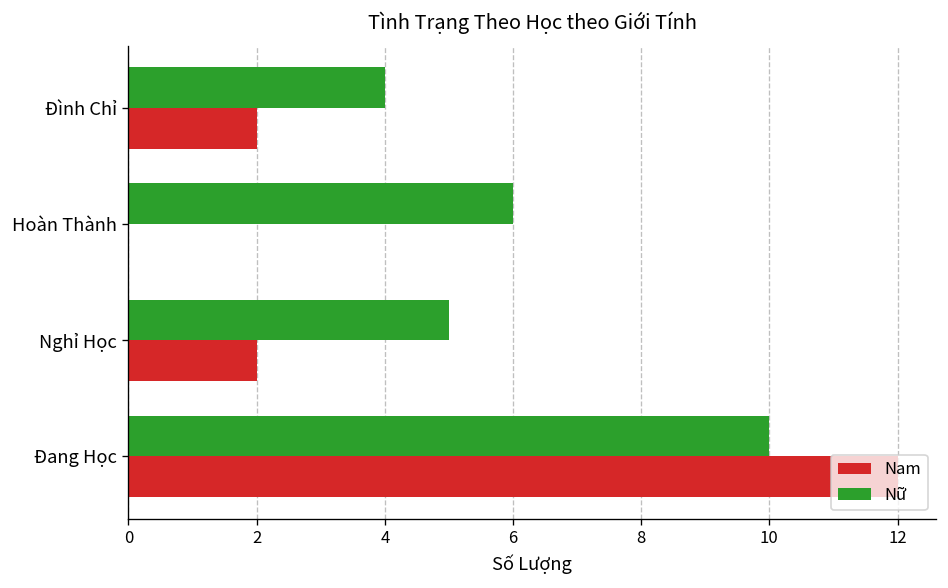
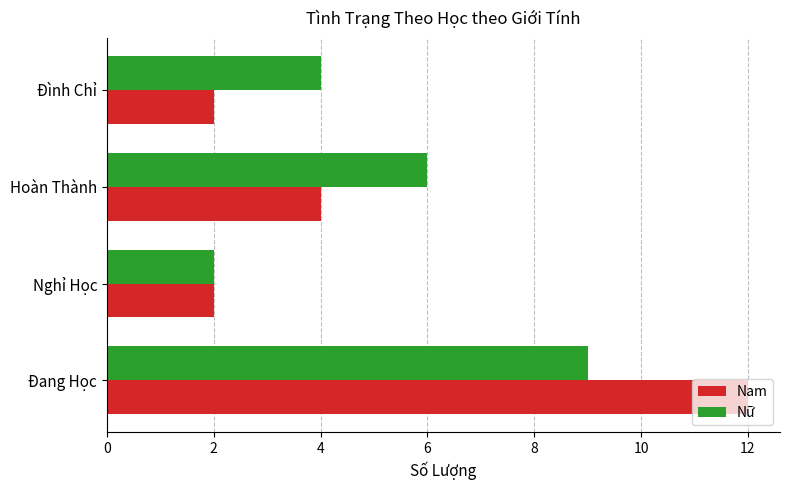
Nam, Hoàn Thành: 0 -> 4
Nữ, Nghỉ Học: 5 -> 2
Nữ, Đang Học: 10 -> 9
